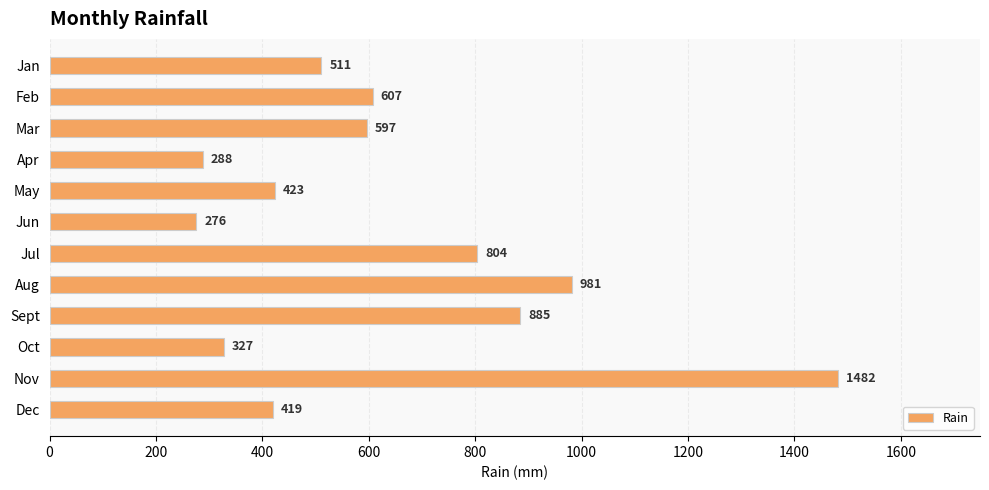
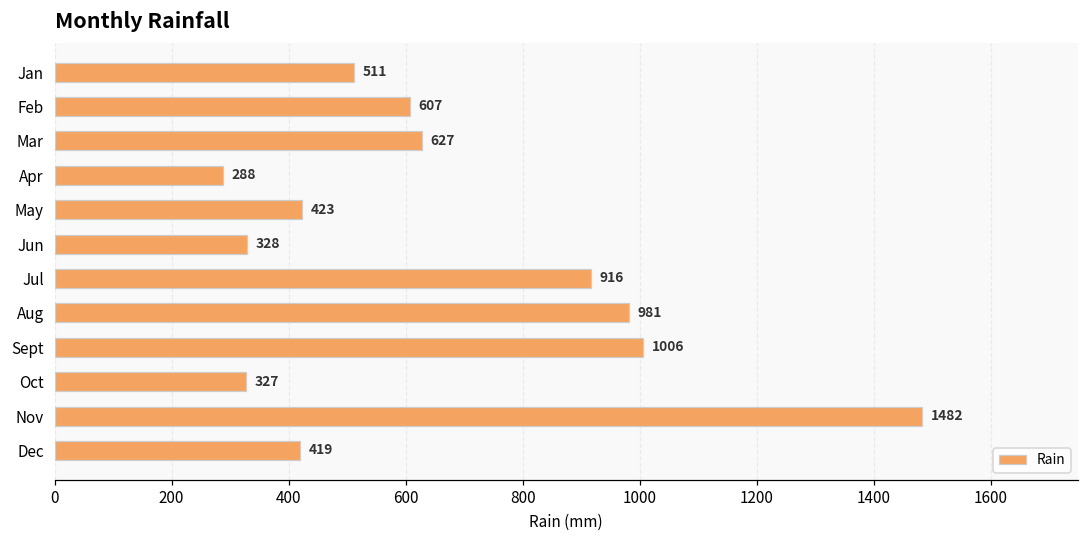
Mar: 597 -> 627
Jun: 276 -> 328
Jul: 804 -> 916
Sept: 885 -> 1006
